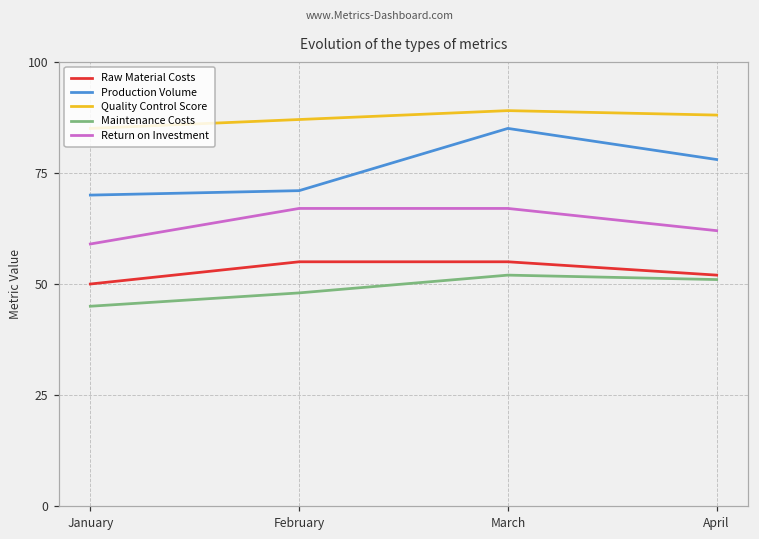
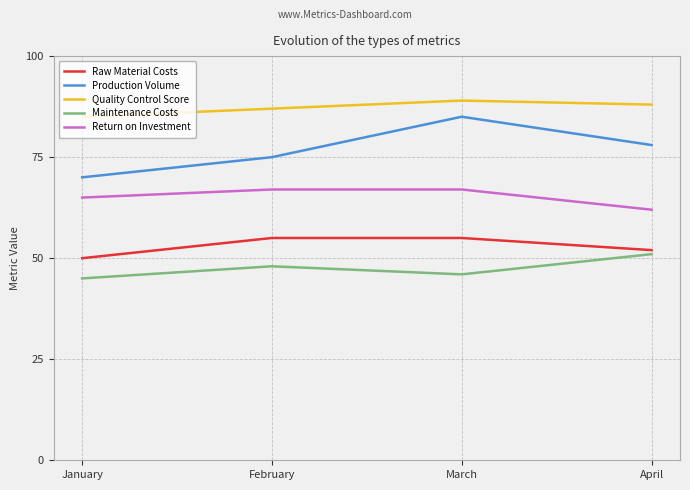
Return on Investment, January: 59 -> 65
Production Volume, February: 71 -> 75
Maintenance Costs, March: 52 -> 46
